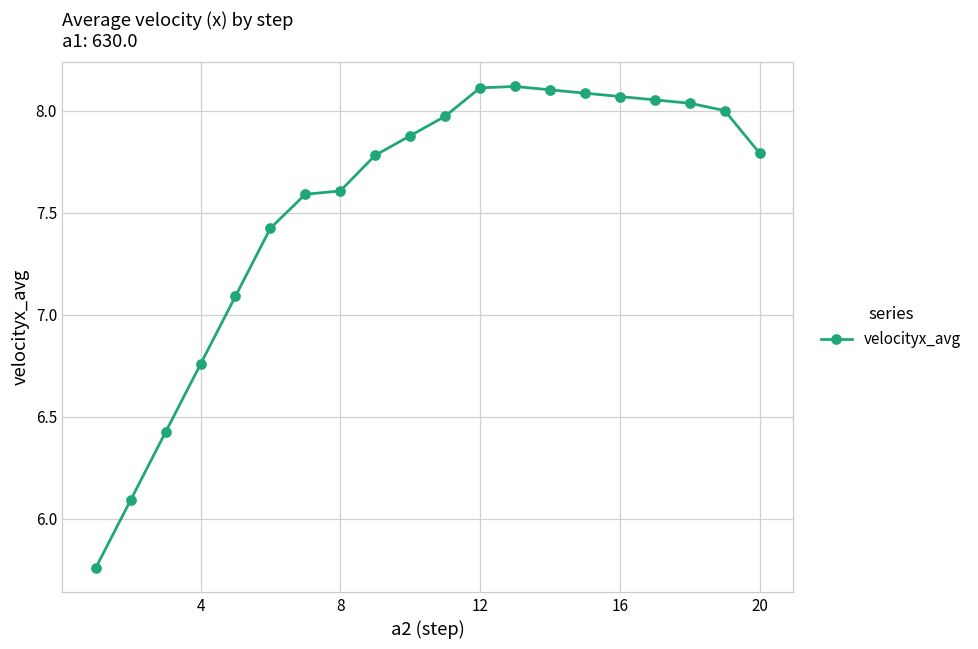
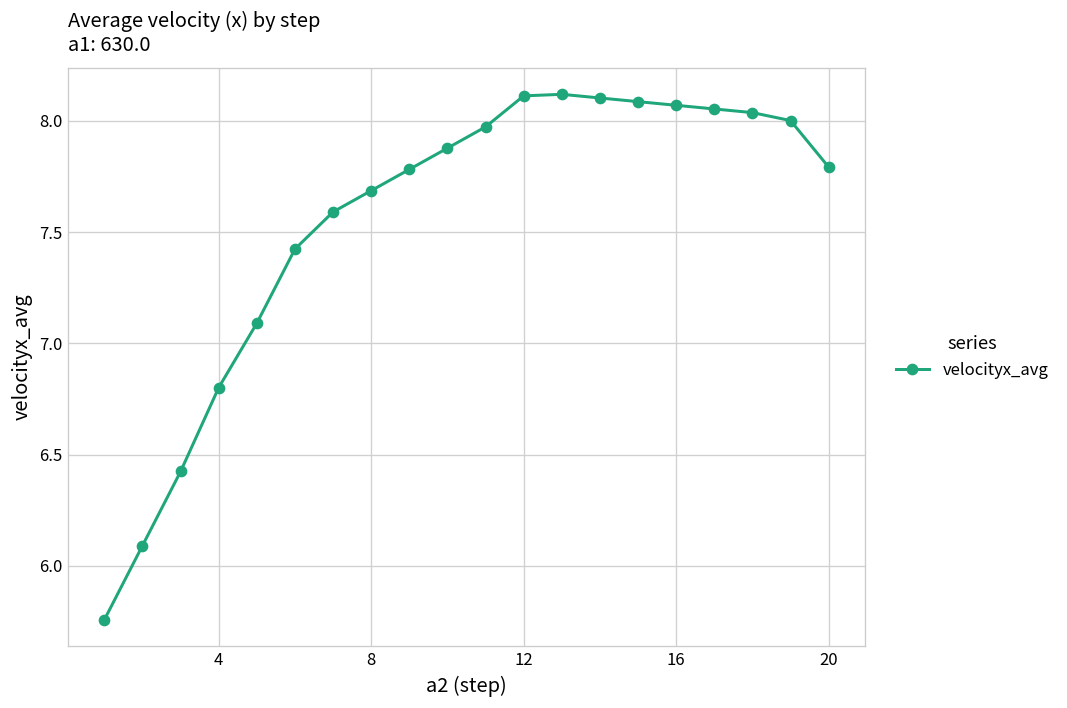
4: 6.76 -> 6.80
8: 7.61 -> 7.69
